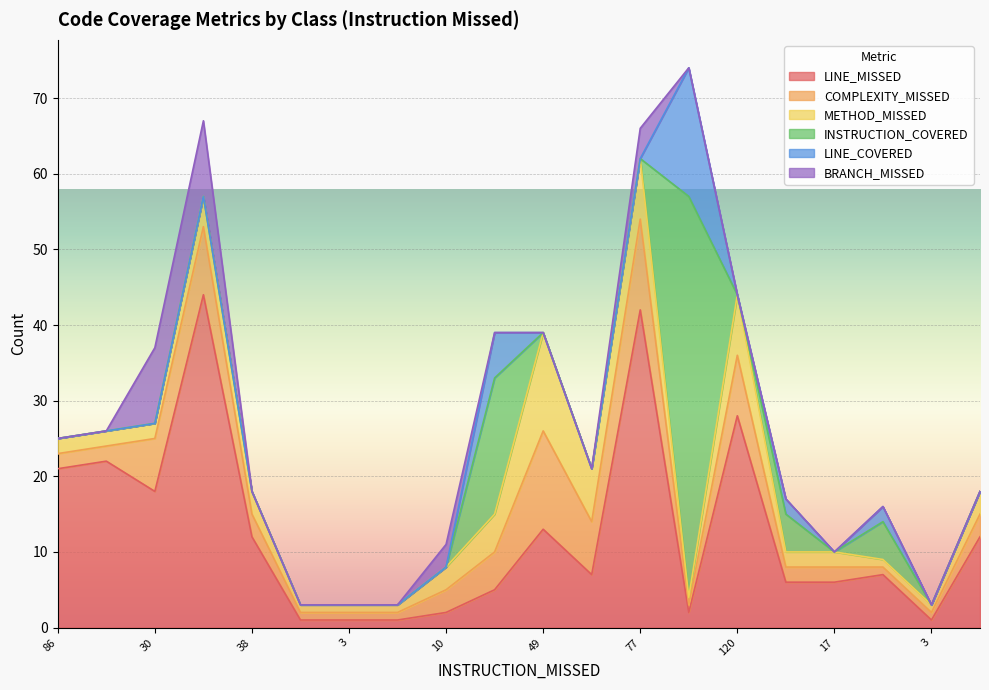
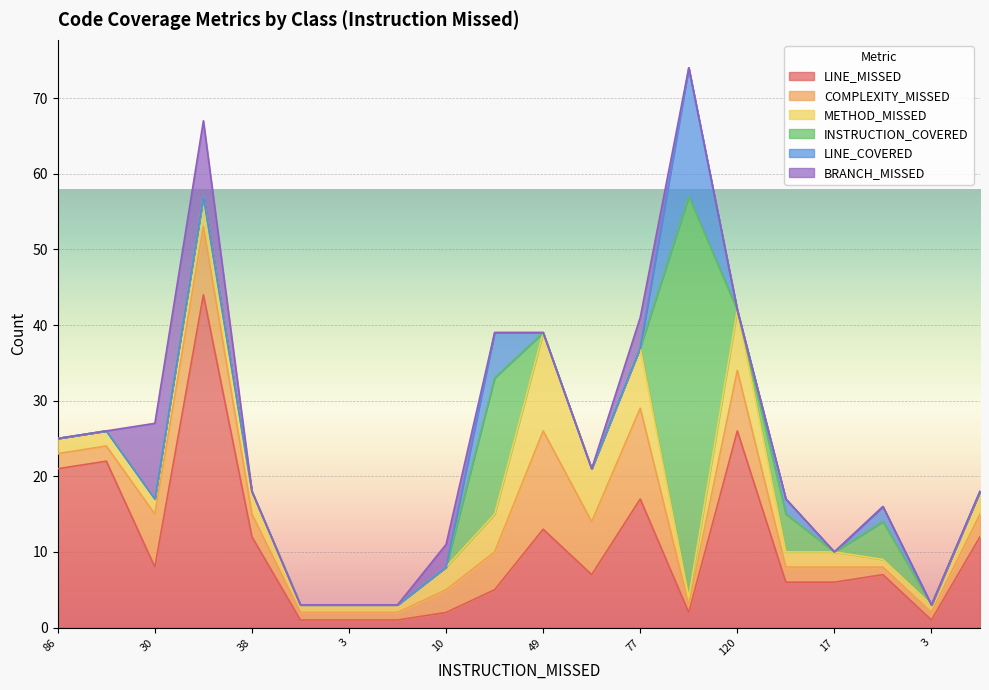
LINE_MISSED, 30: 18 -> 8
LINE_MISSED, 77: 42 -> 17
LINE_MISSED, 120: 28 -> 26
